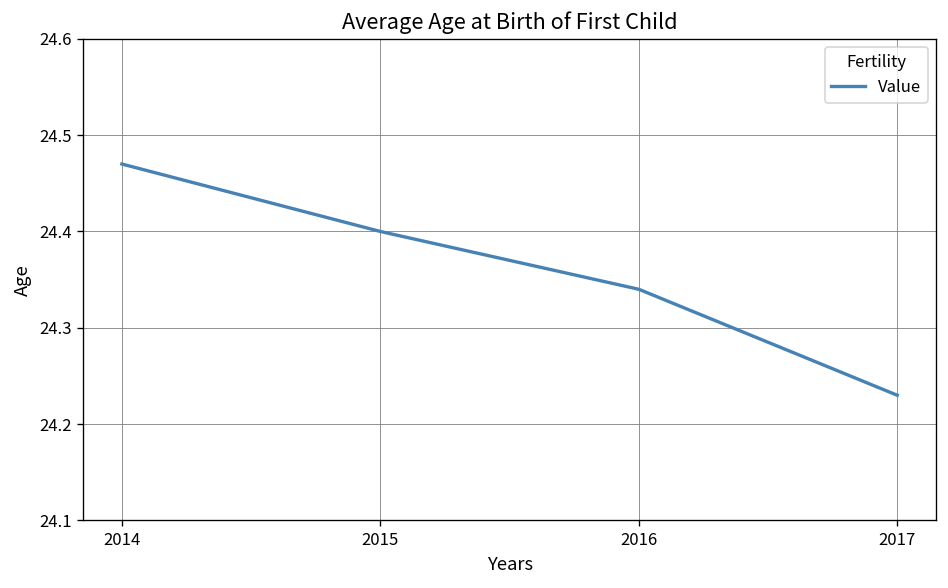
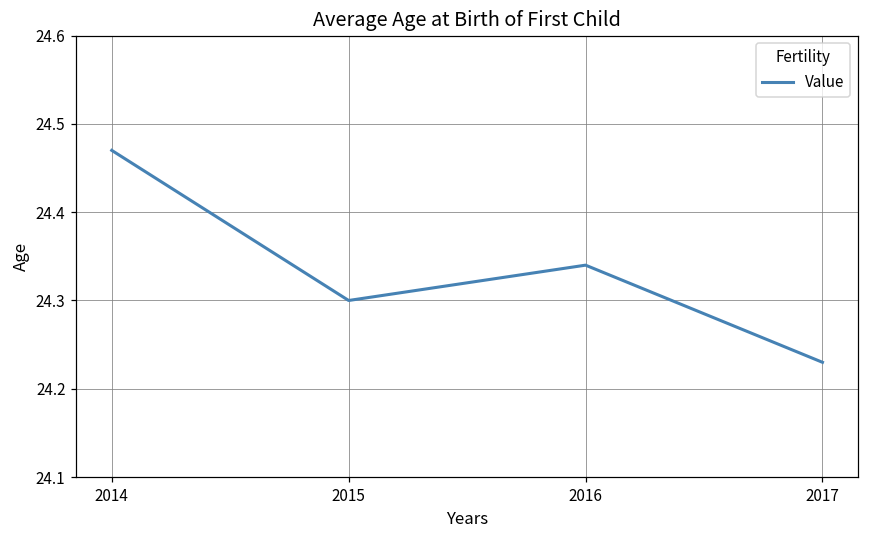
2015: 24.4 -> 24.3
